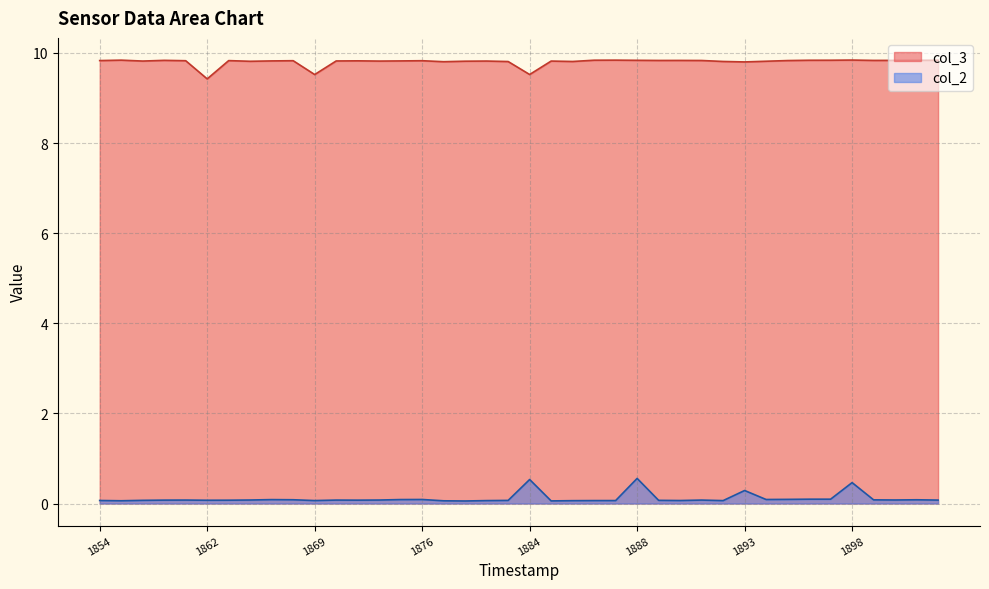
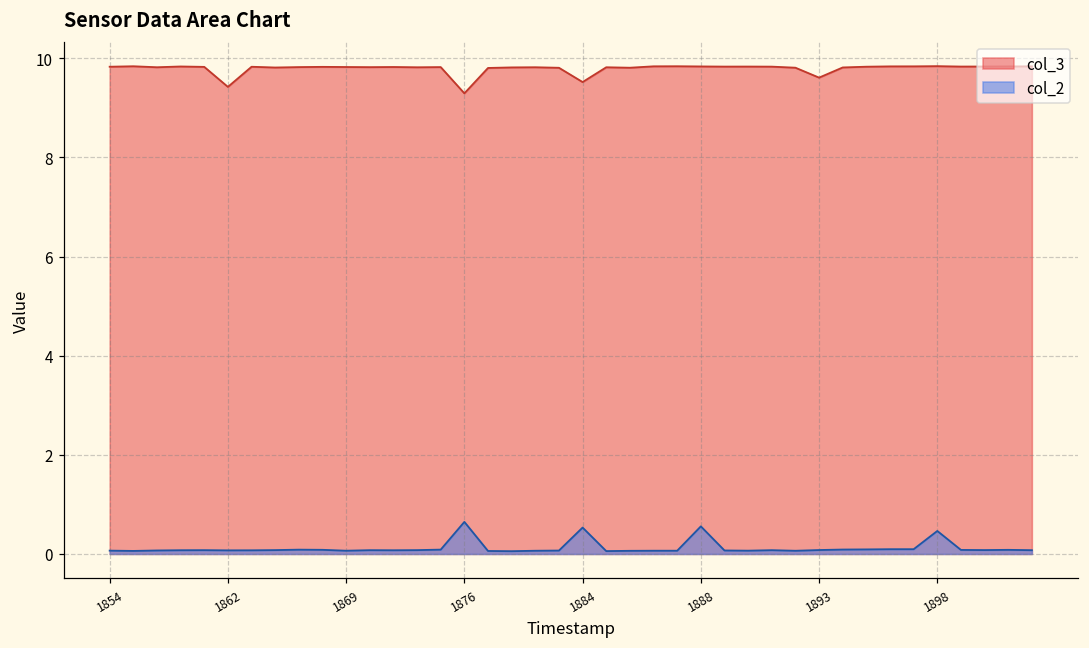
col_3, 1869: 9.5 -> 9.8
col_3, 1876: 9.8 -> 9.3
col_2, 1876: 0.1 -> 0.6
col_3, 1893: 9.8 -> 9.6
col_2, 1893: 0.3 -> 0.1
